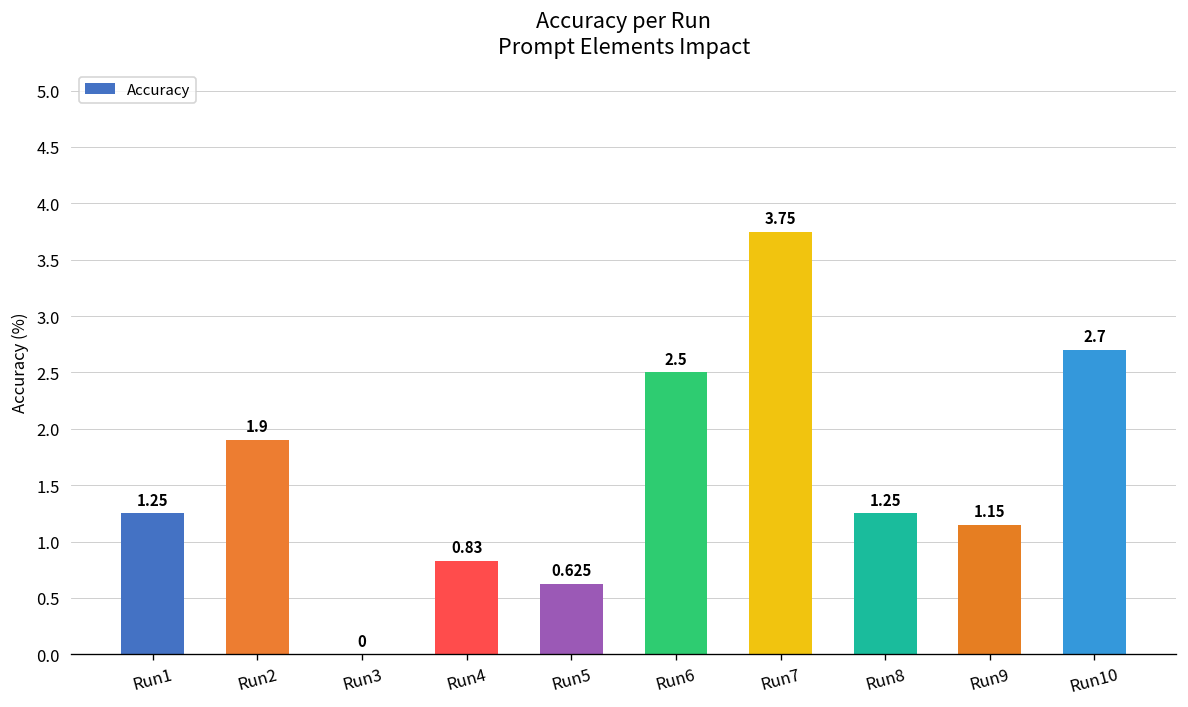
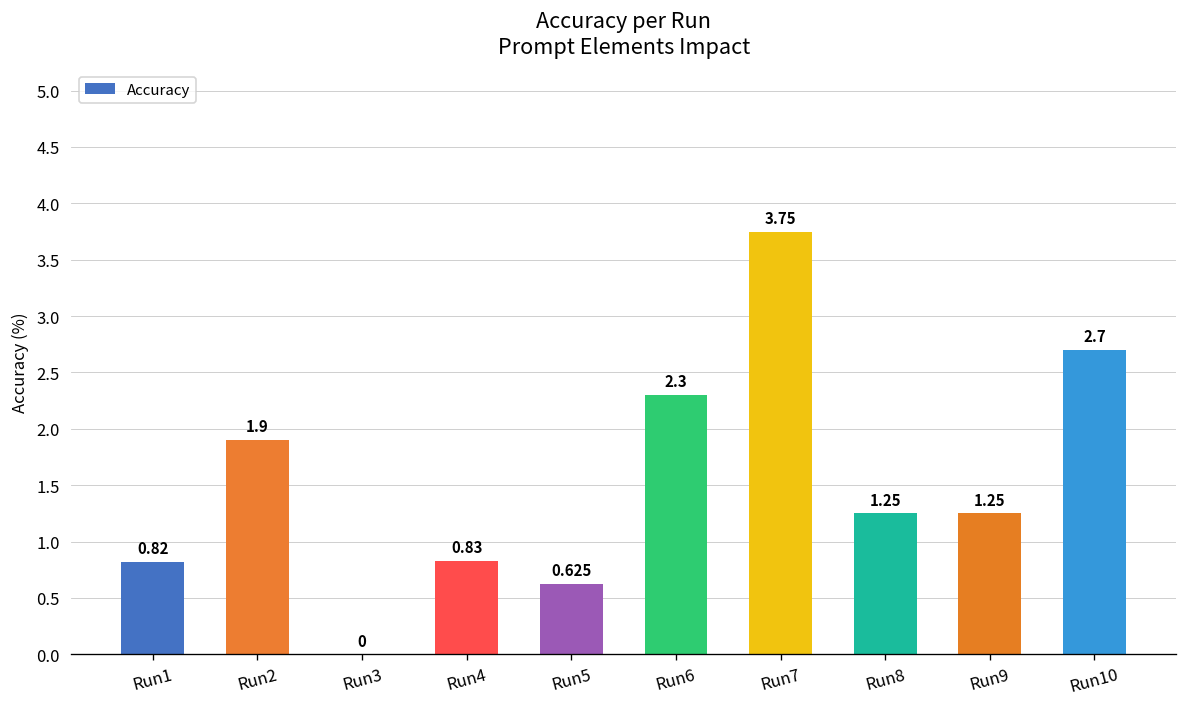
Run1: 1.25 -> 0.82
Run6: 2.5 -> 2.3
Run9: 1.15 -> 1.25
